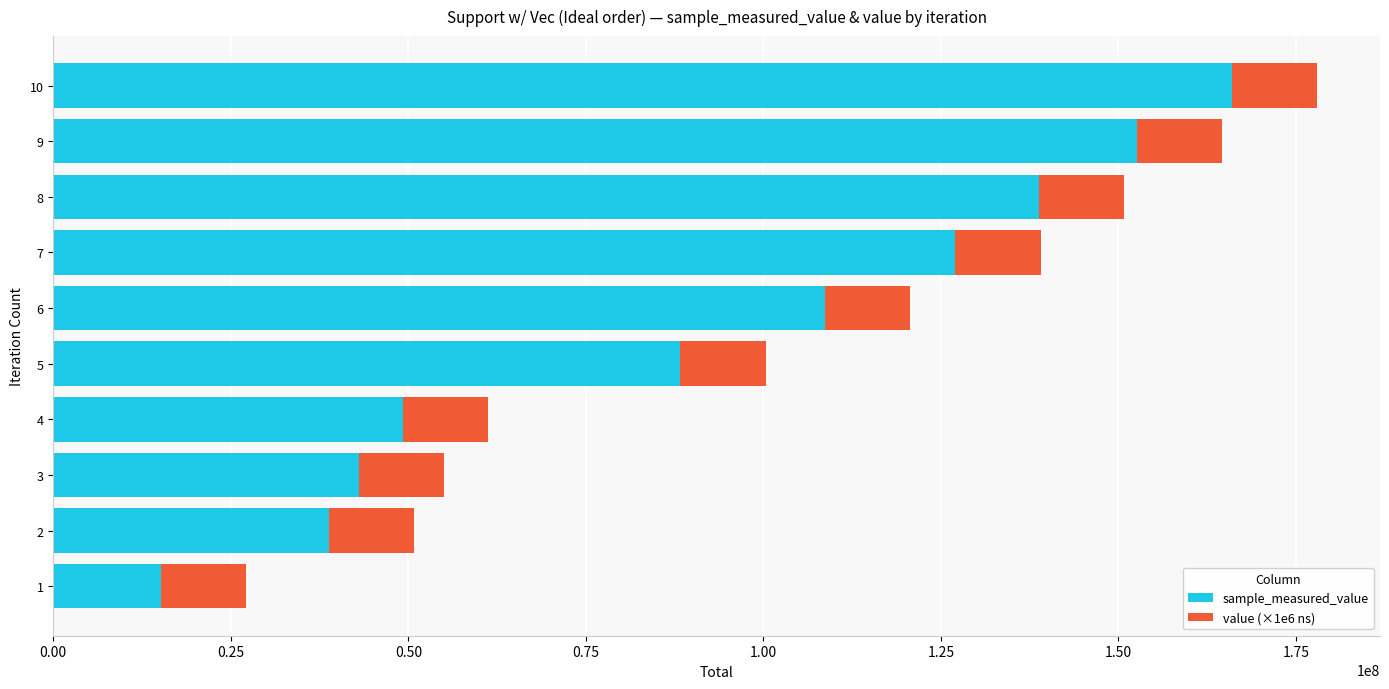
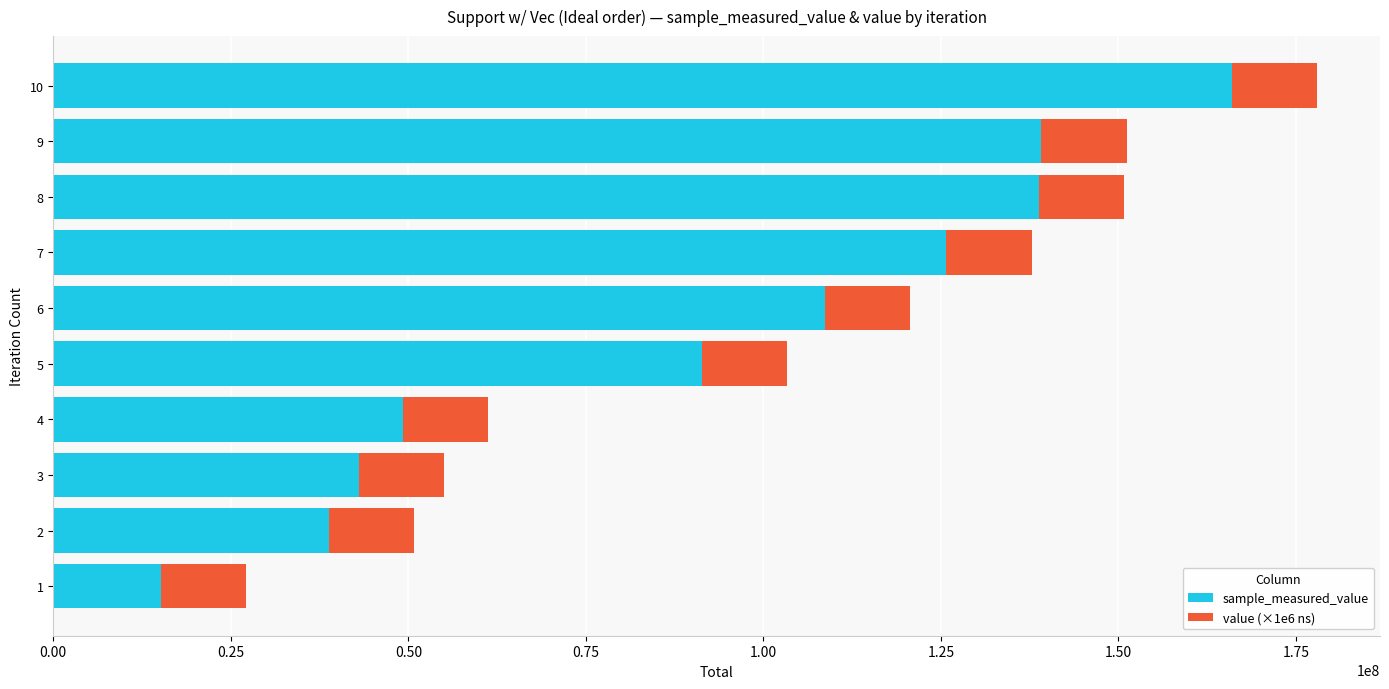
sample_measured_value, 9: 153000000 -> 139000000
sample_measured_value, 7: 127000000 -> 126000000
sample_measured_value, 5: 88000000 -> 91000000
